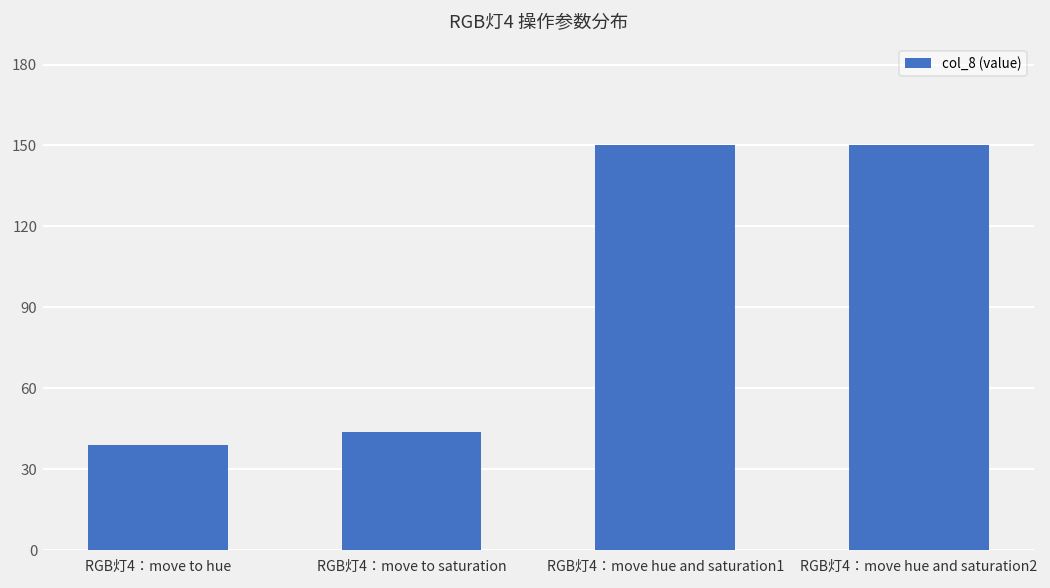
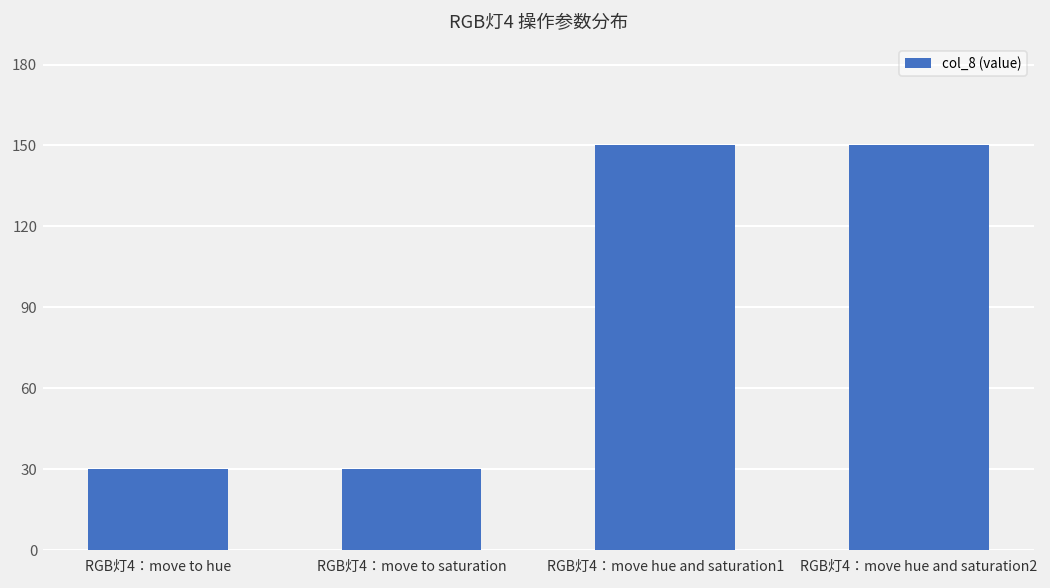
RGB灯4：move to hue: 39 -> 30
RGB灯4：move to saturation: 44 -> 30
